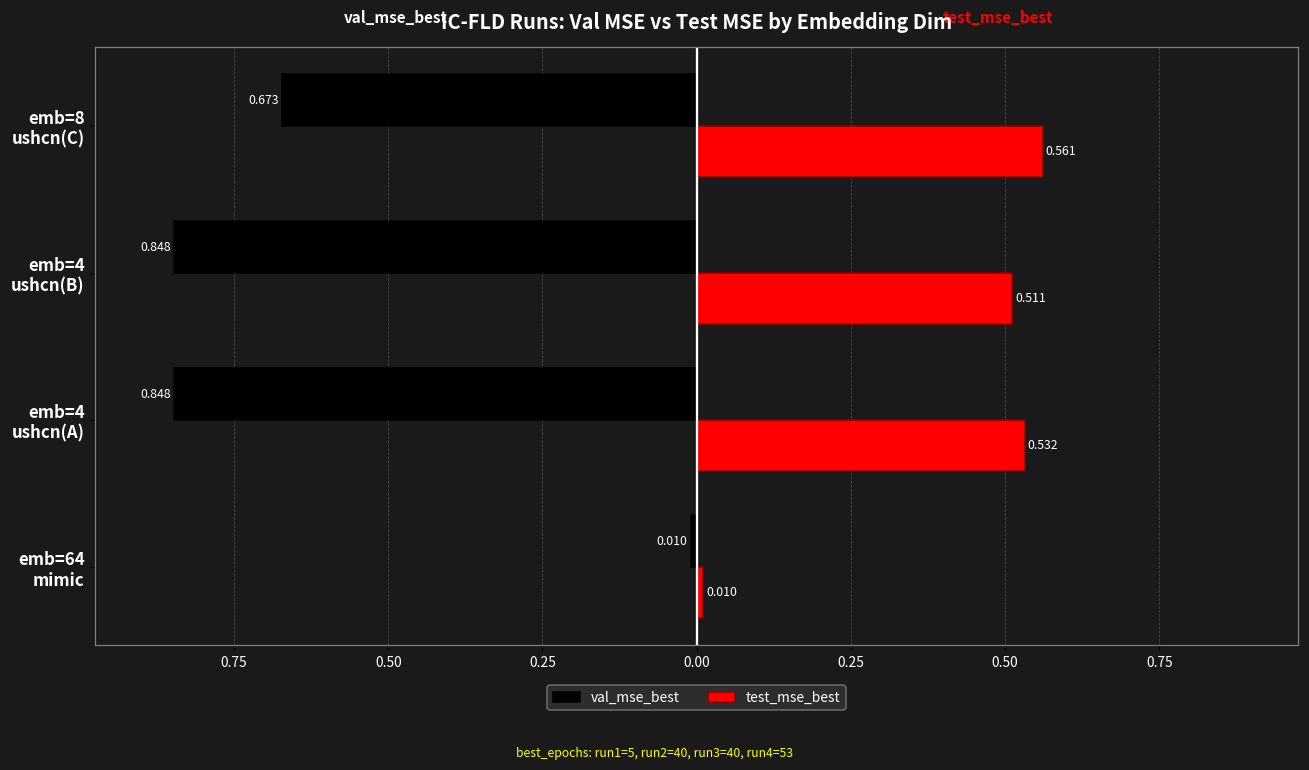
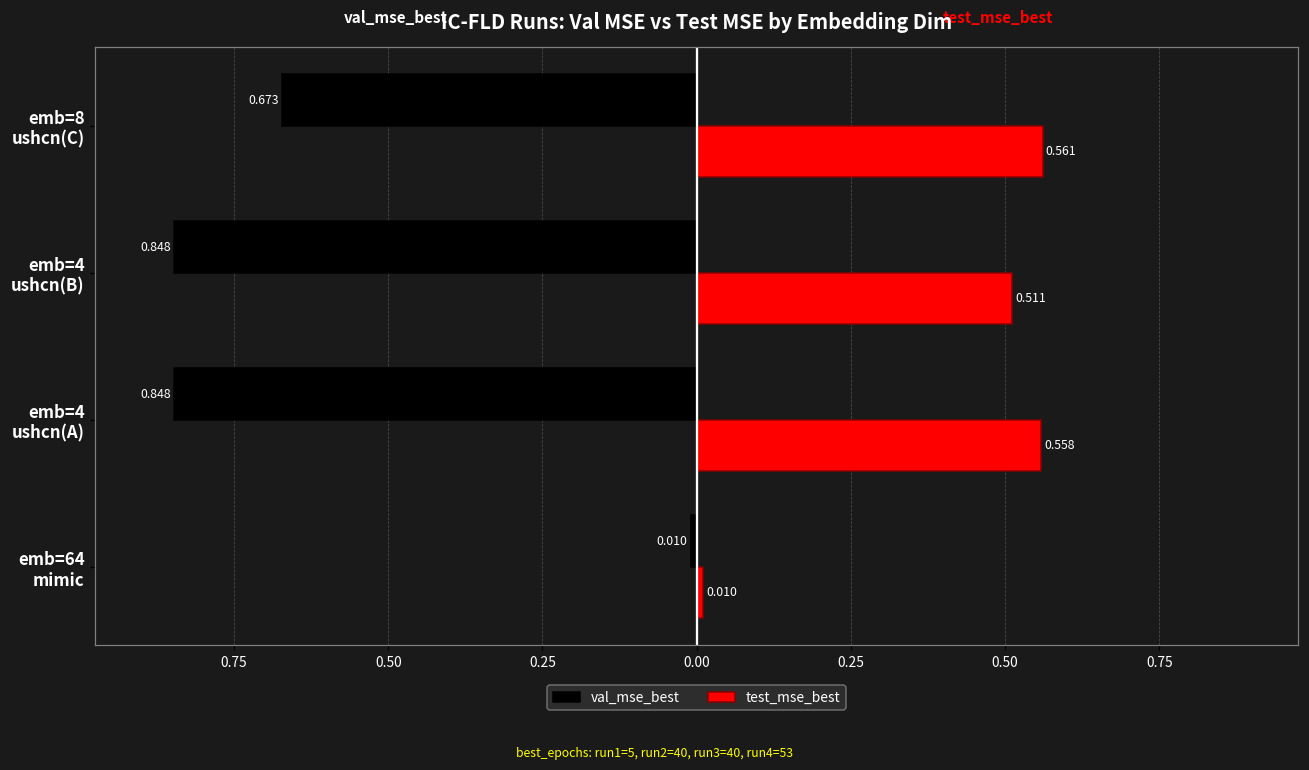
test_mse_best, emb=4 ushcn(A): 0.532 -> 0.558
